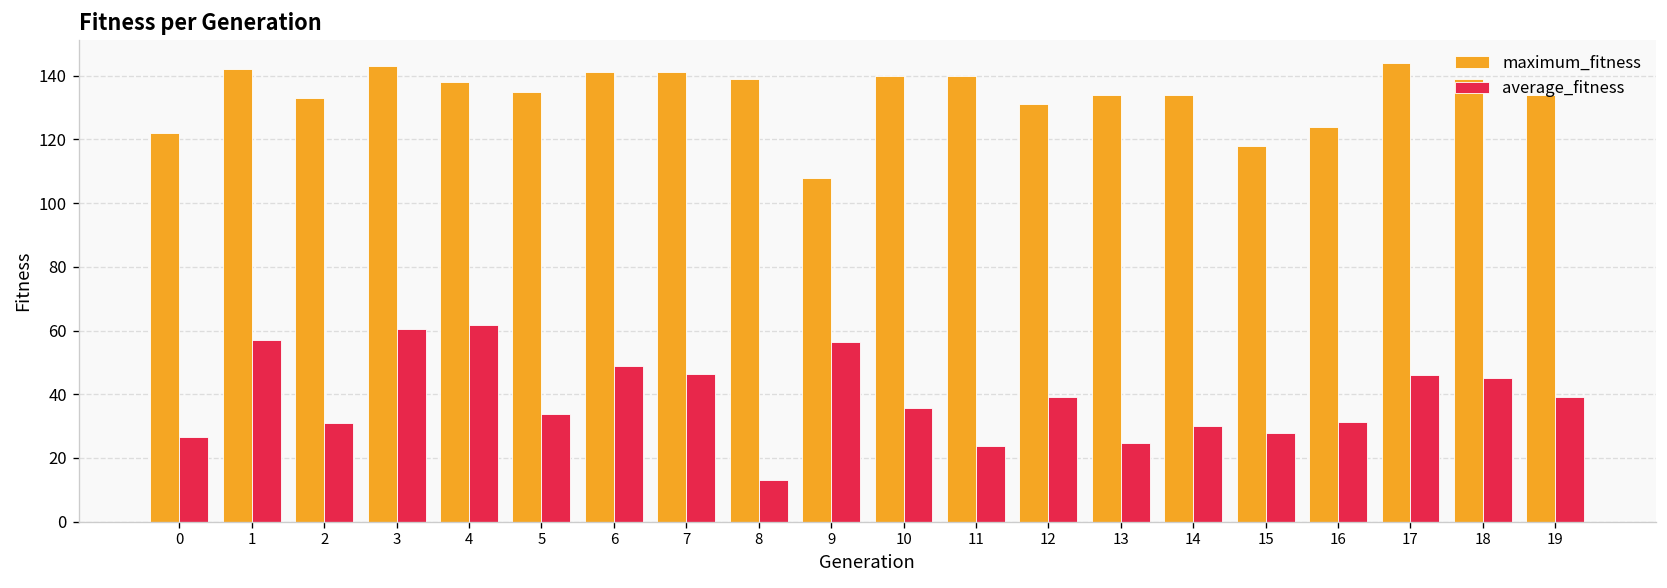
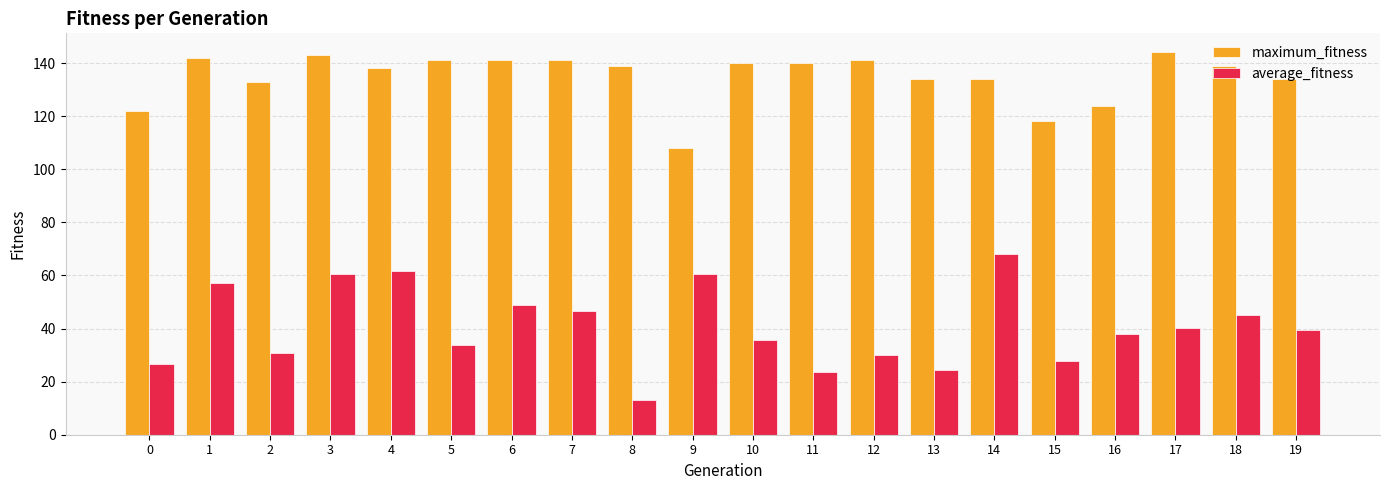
maximum_fitness, 5: 135 -> 141
average_fitness, 9: 56 -> 61
maximum_fitness, 12: 131 -> 141
average_fitness, 12: 39 -> 30
average_fitness, 14: 30 -> 68
average_fitness, 16: 31 -> 38
average_fitness, 17: 46 -> 40
